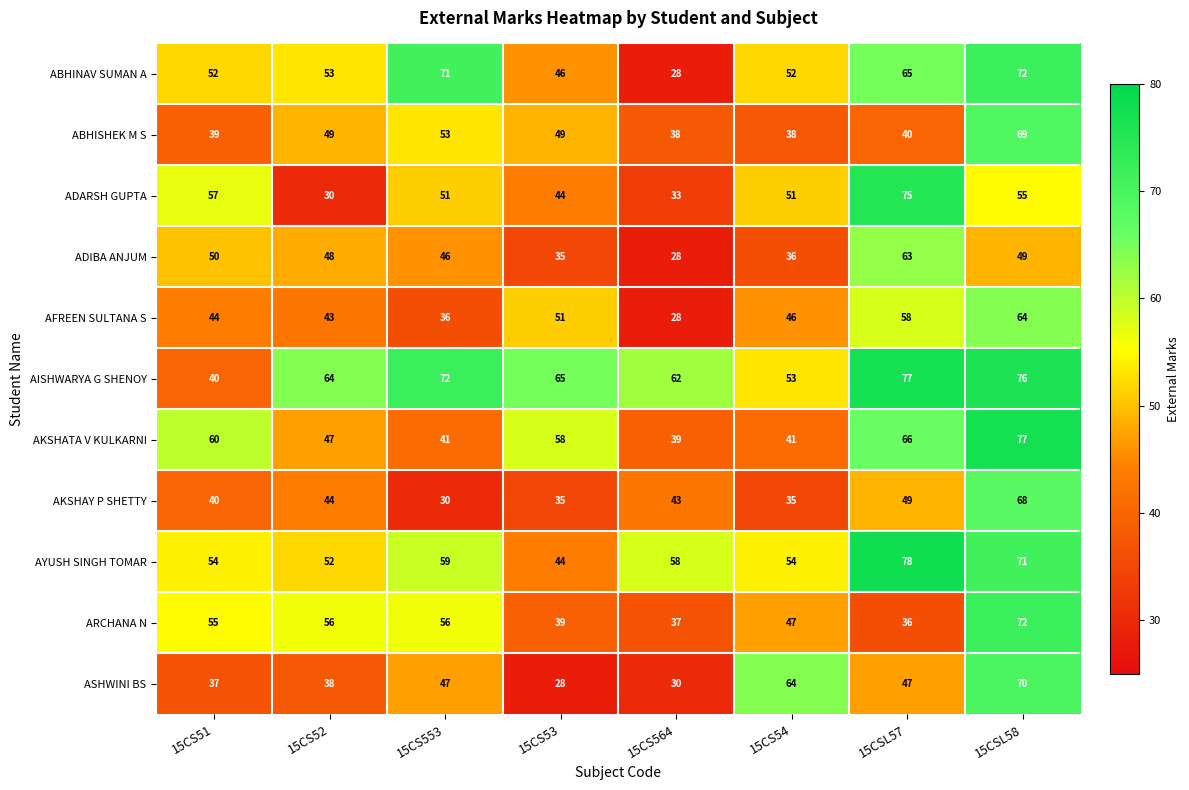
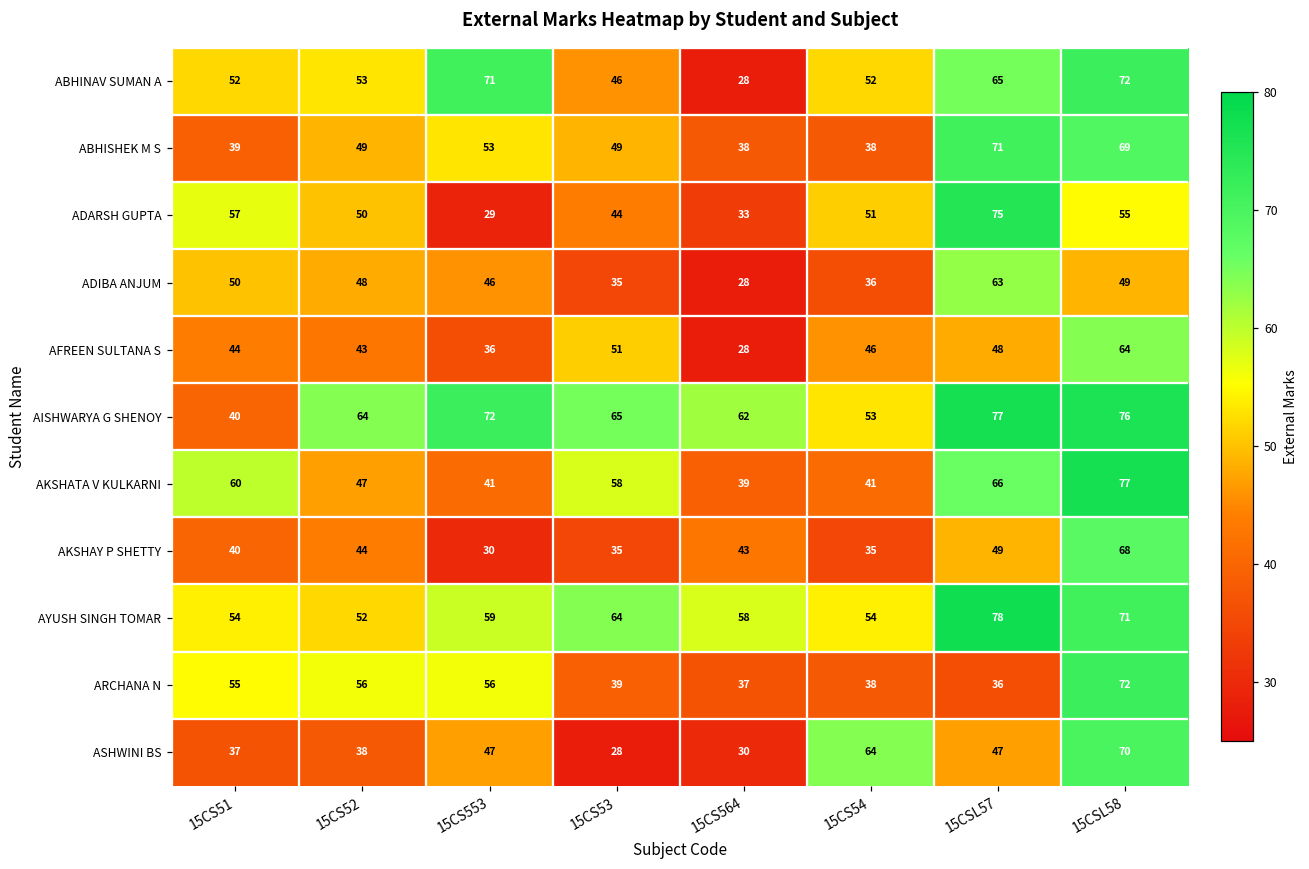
ABHISHEK M S, 15CSL57: 40 -> 71
ADARSH GUPTA, 15CS52: 30 -> 50
ADARSH GUPTA, 15CS553: 51 -> 29
AFREEN SULTANA S, 15CSL57: 58 -> 48
AYUSH SINGH TOMAR, 15CS53: 44 -> 64
ARCHANA N, 15CS54: 47 -> 38
